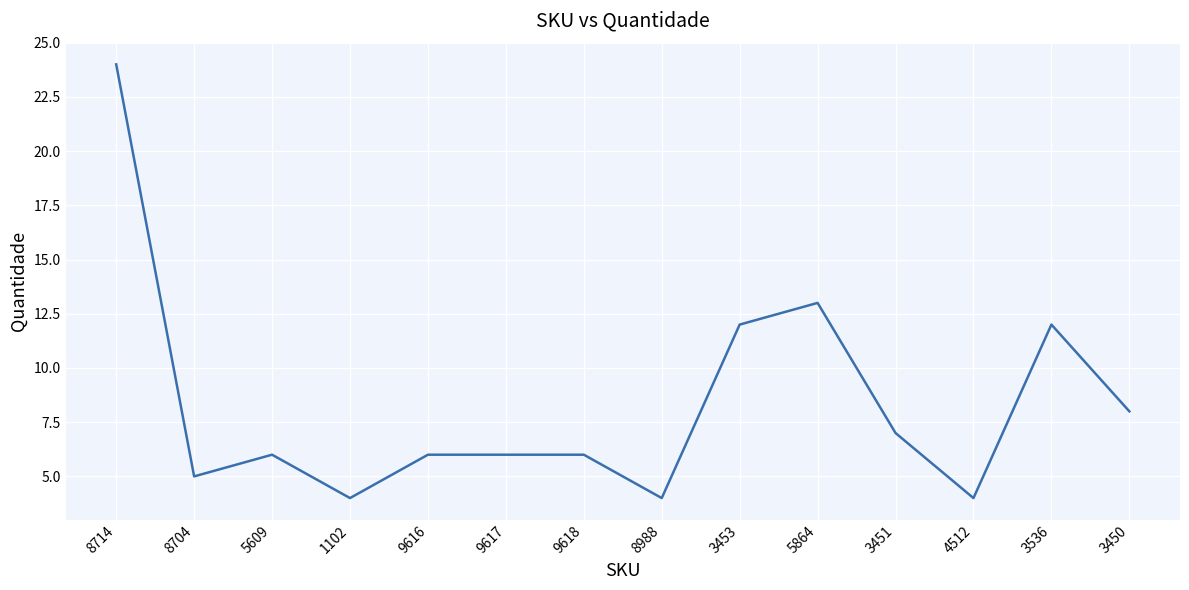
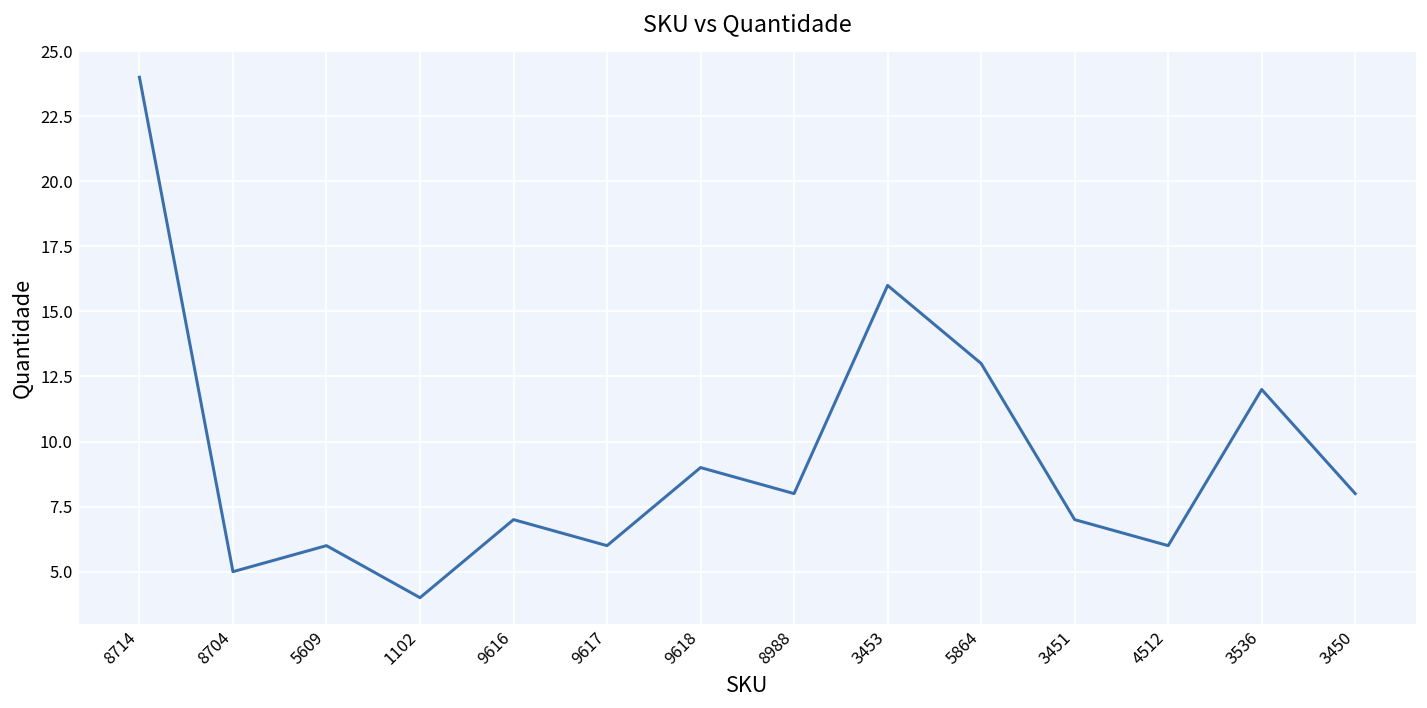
9616: 6 -> 7
9618: 6 -> 9
8988: 4 -> 8
3453: 12 -> 16
4512: 4 -> 6
